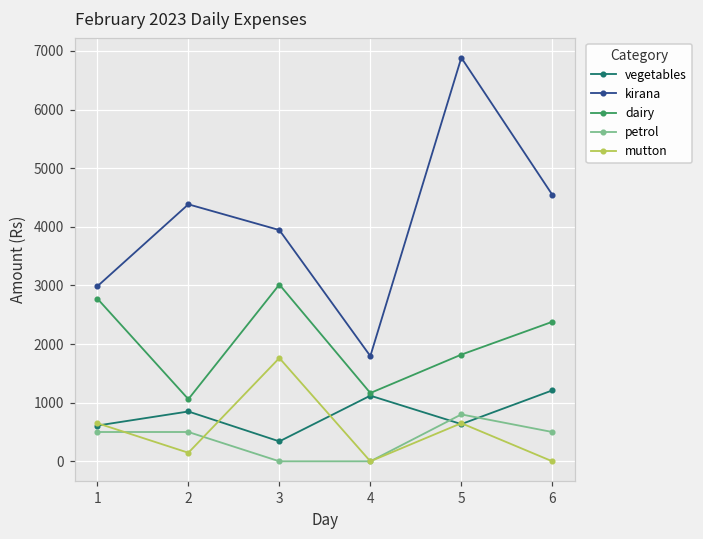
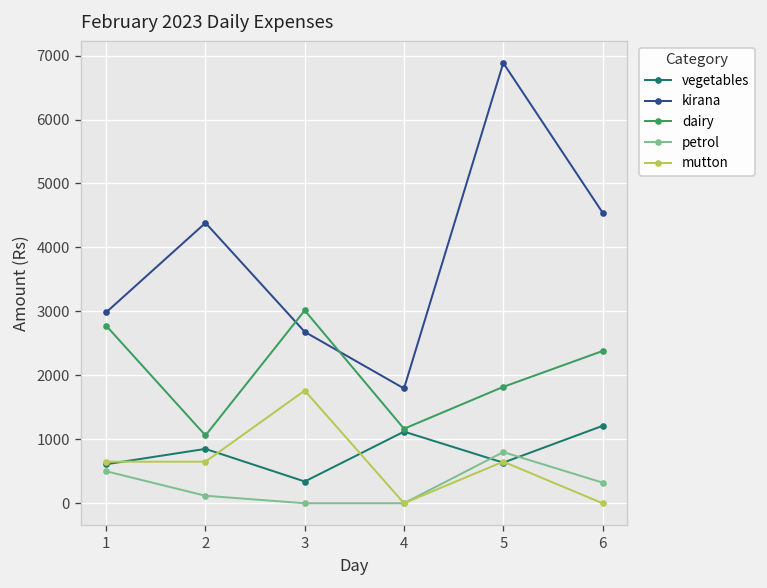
petrol, 2: 500 -> 100
mutton, 2: 100 -> 700
kirana, 3: 3900 -> 2700
petrol, 6: 500 -> 300
